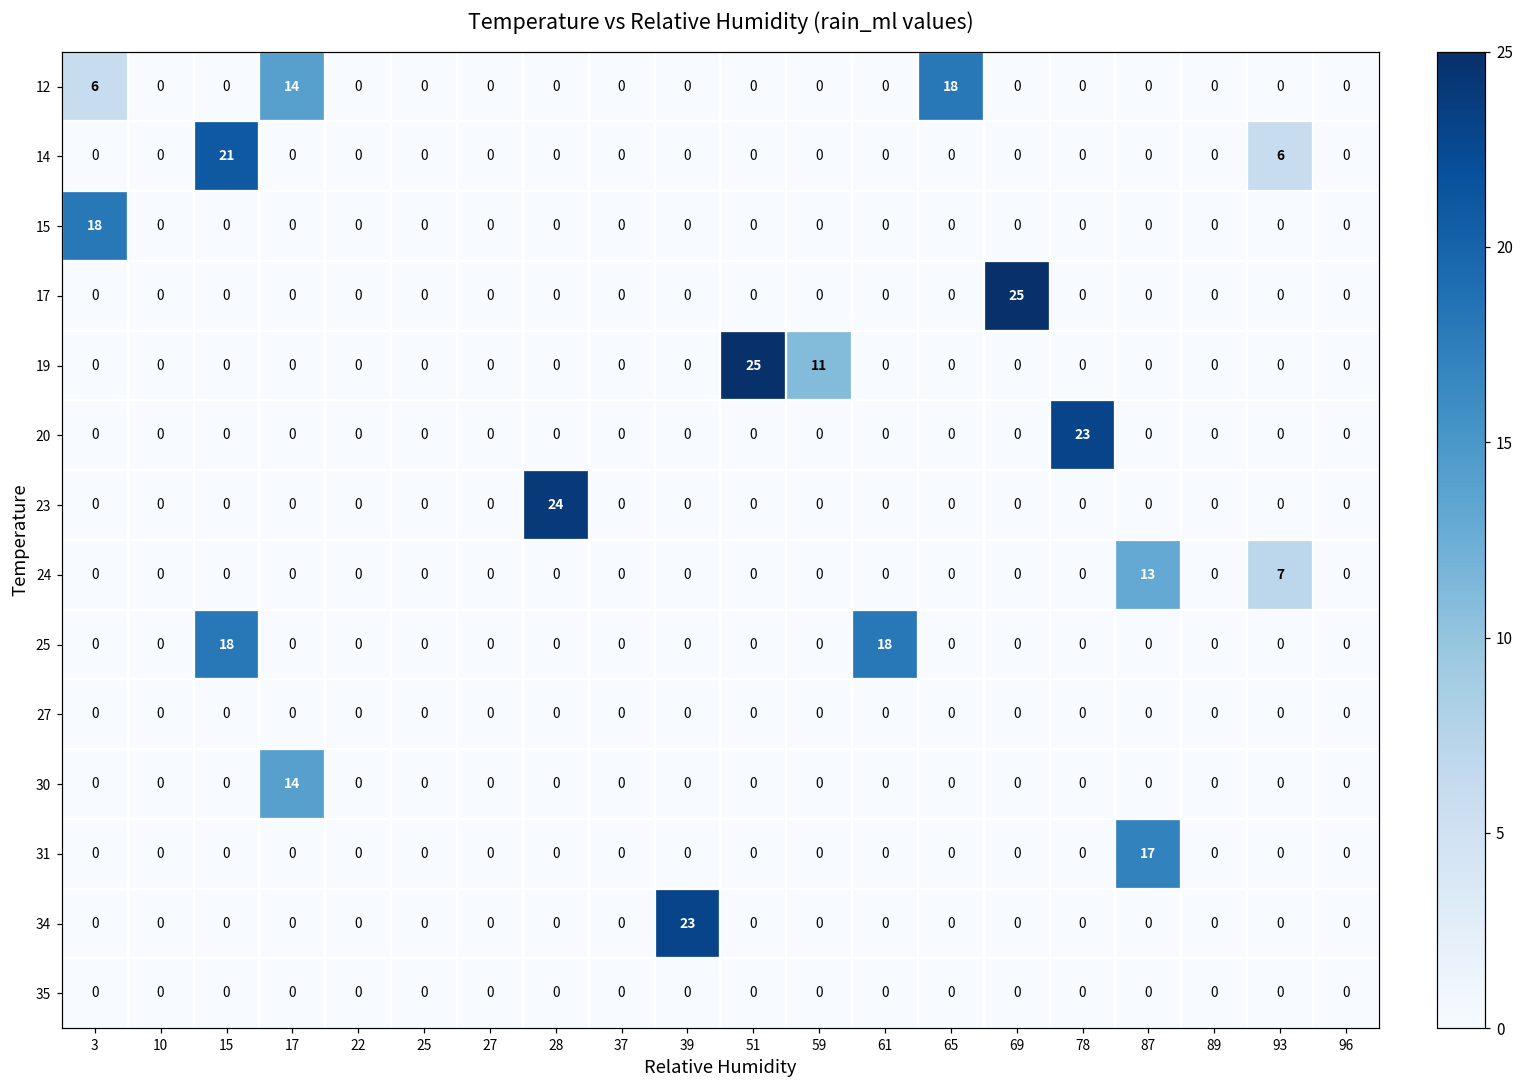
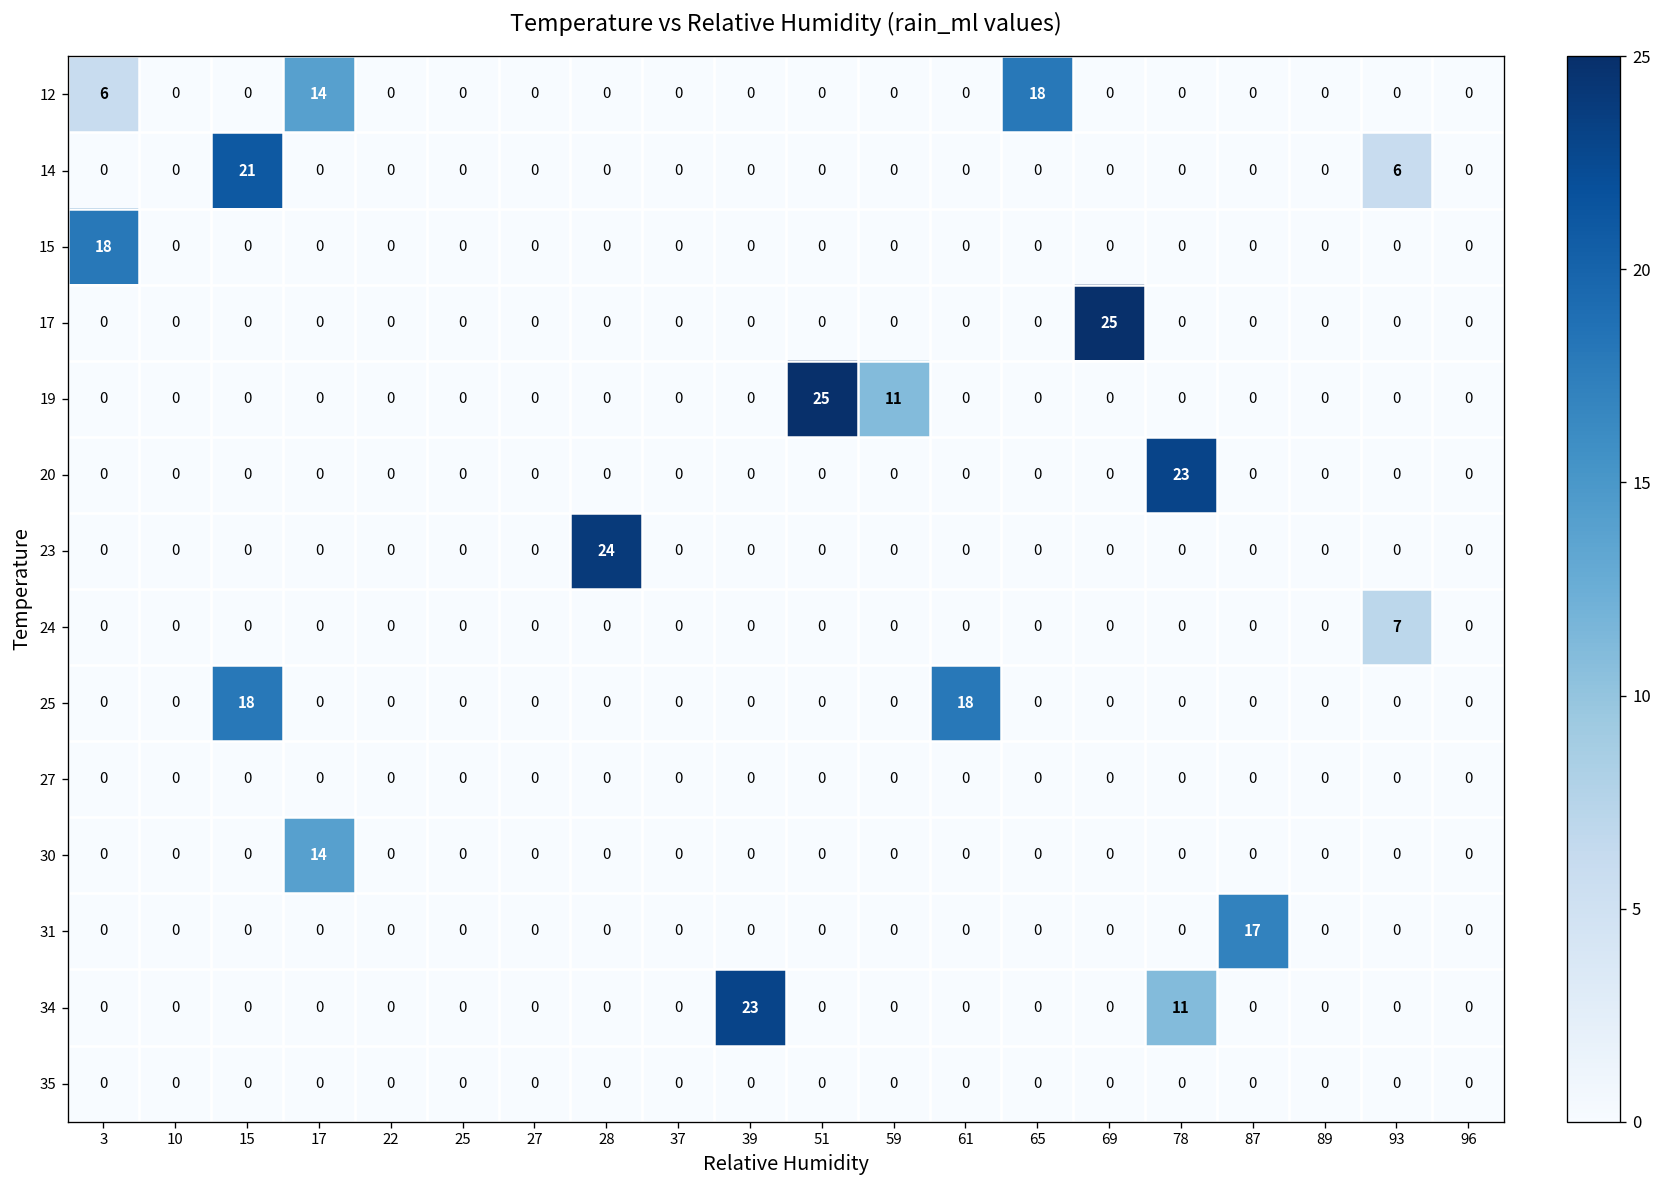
24, 87: 13 -> 0
34, 78: 0 -> 11
